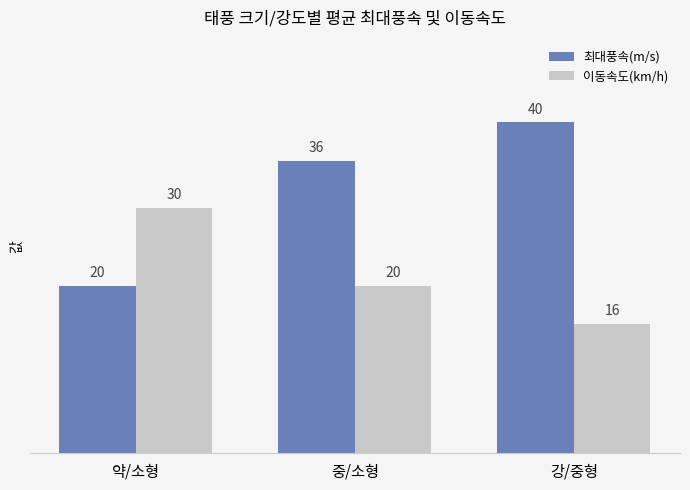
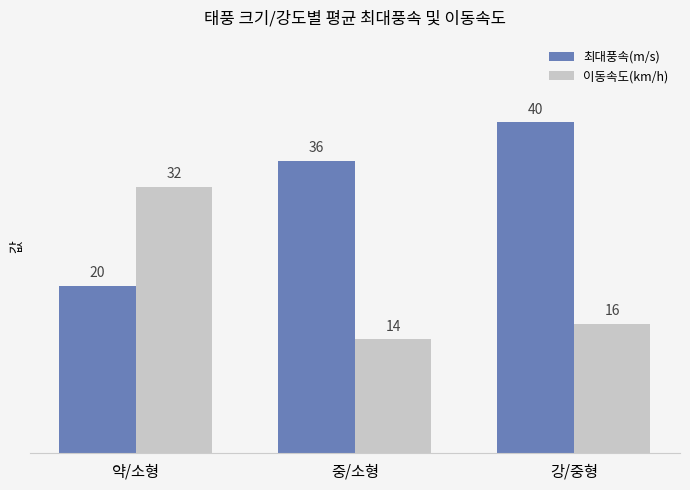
이동속도(km/h), 약/소형: 30 -> 32
이동속도(km/h), 중/소형: 20 -> 14
